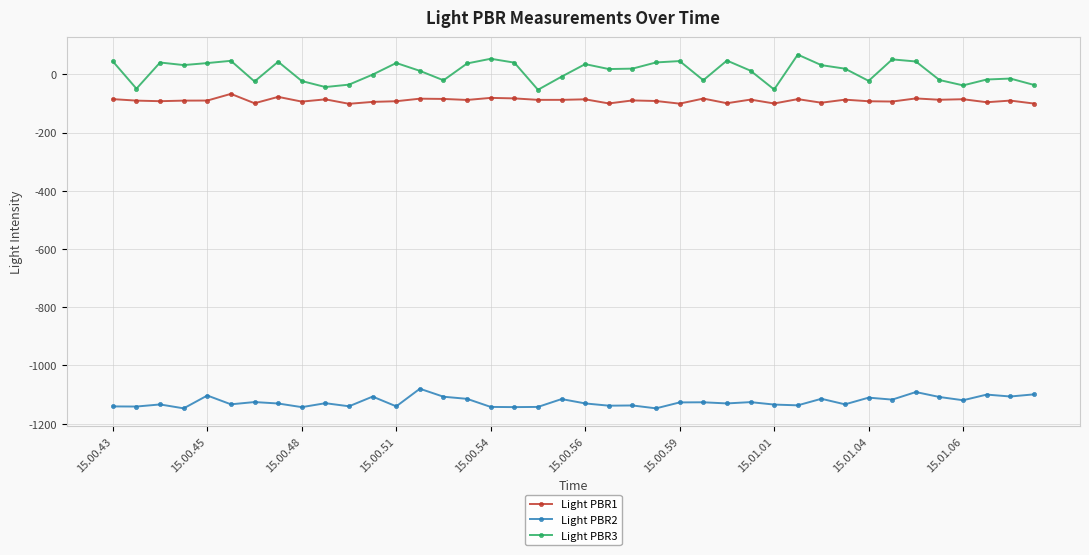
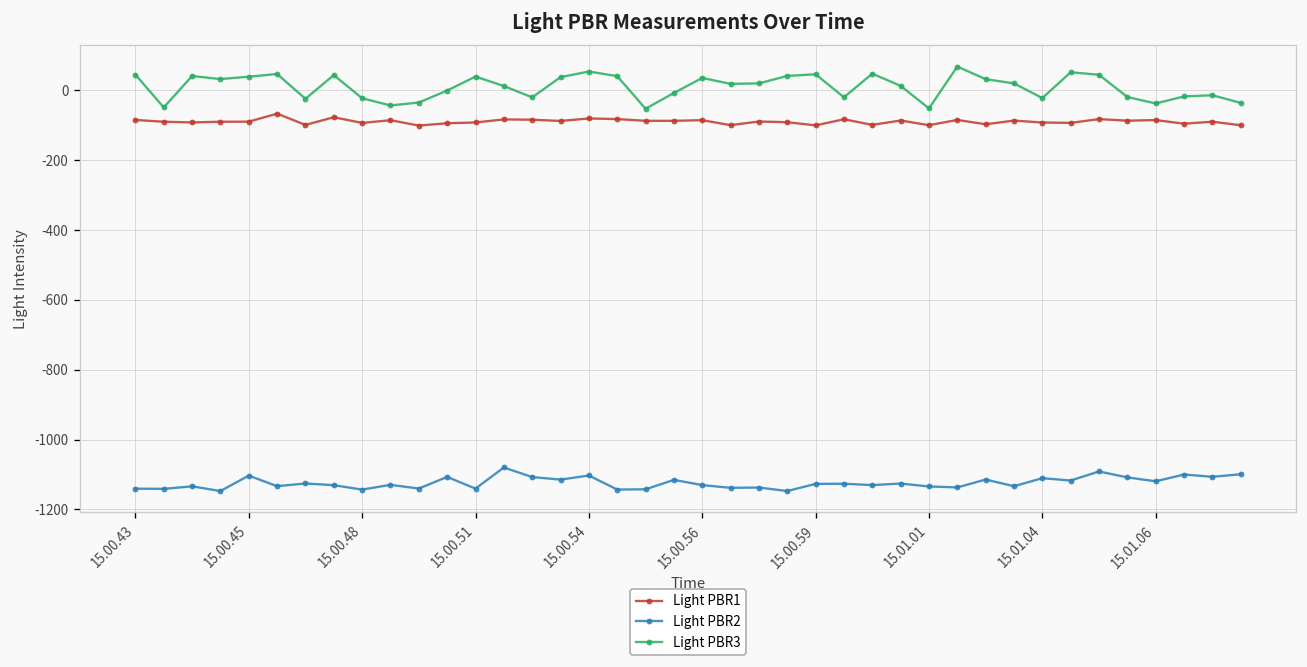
Light PBR2, 15.00.54: -1140 -> -1100
